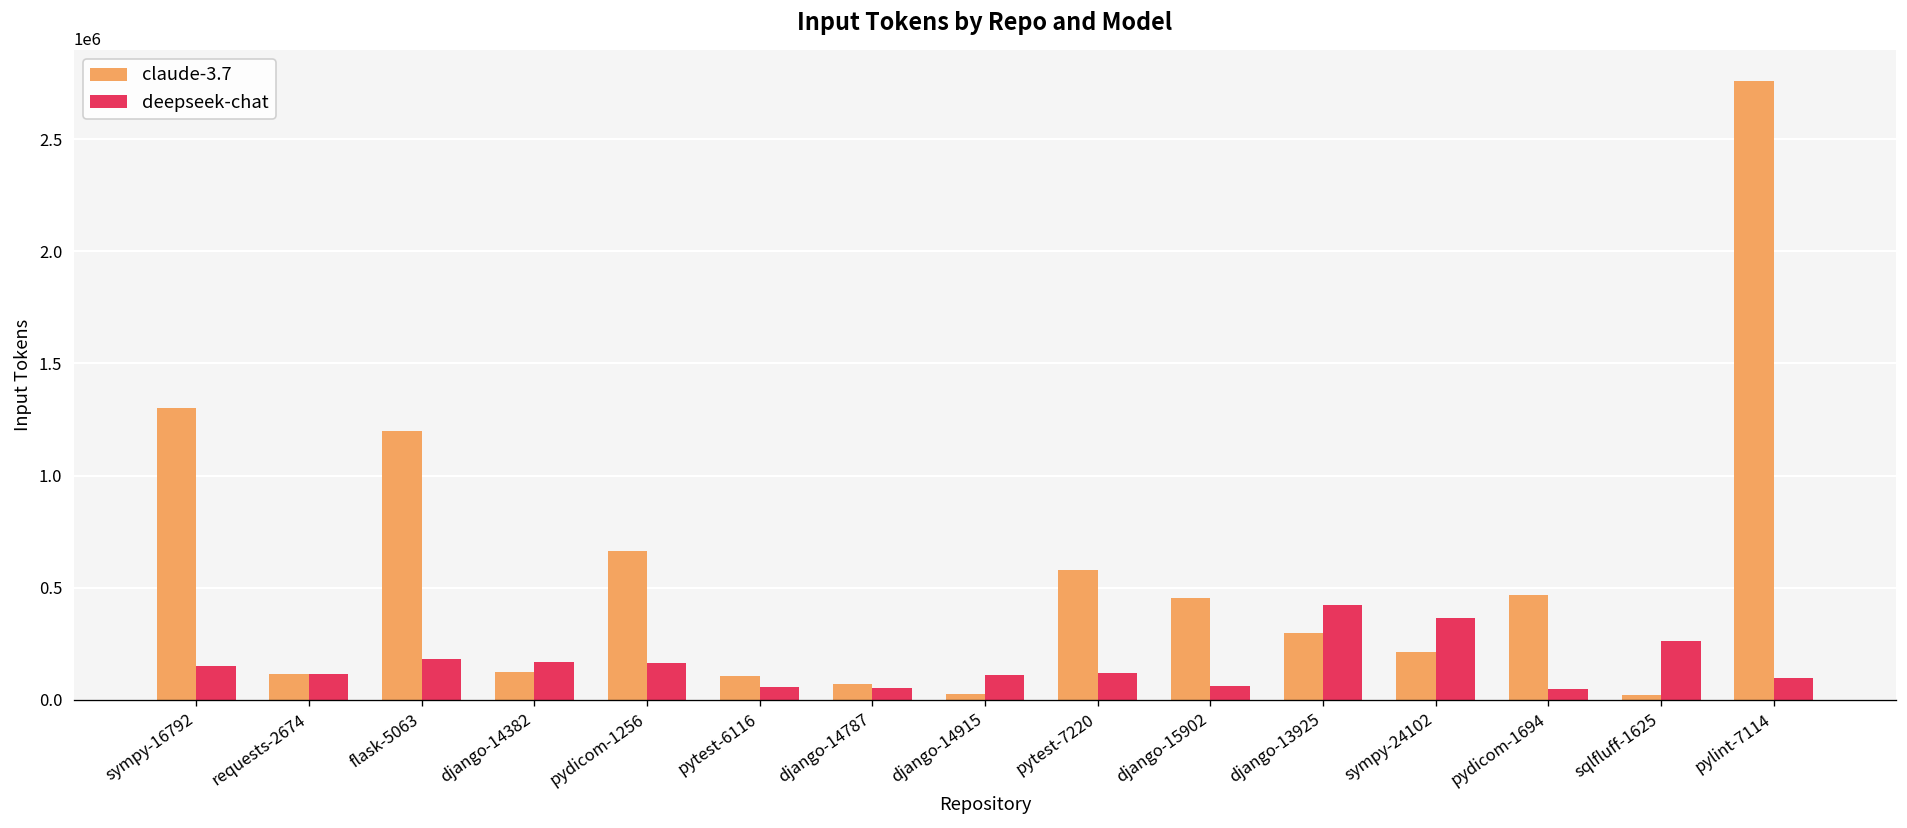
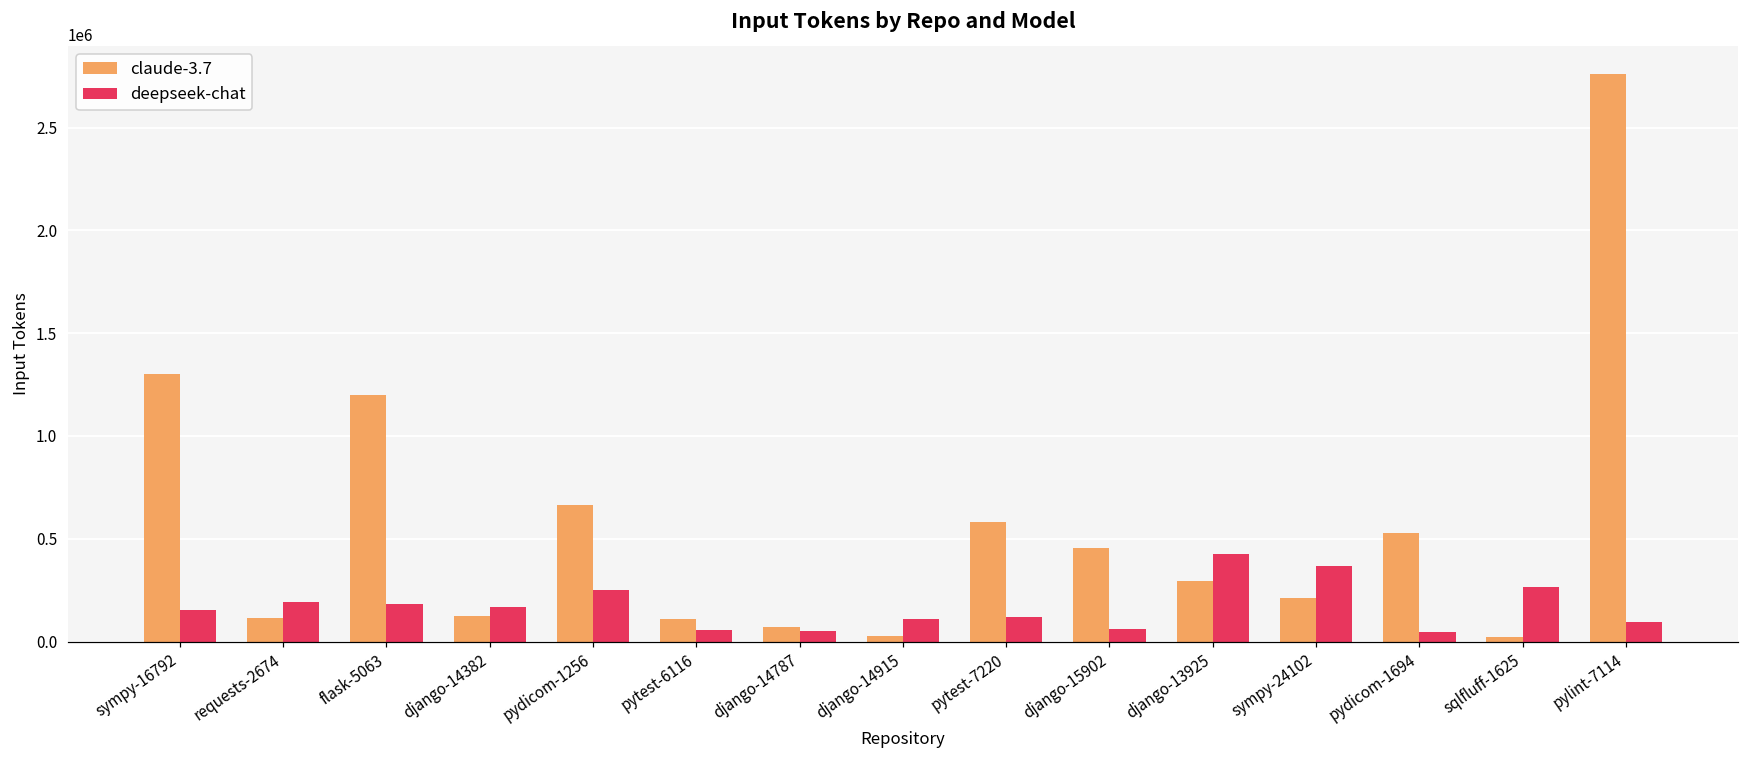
deepseek-chat, requests-2674: 110000 -> 190000
deepseek-chat, pydicom-1256: 160000 -> 250000
claude-3.7, pydicom-1694: 470000 -> 530000
